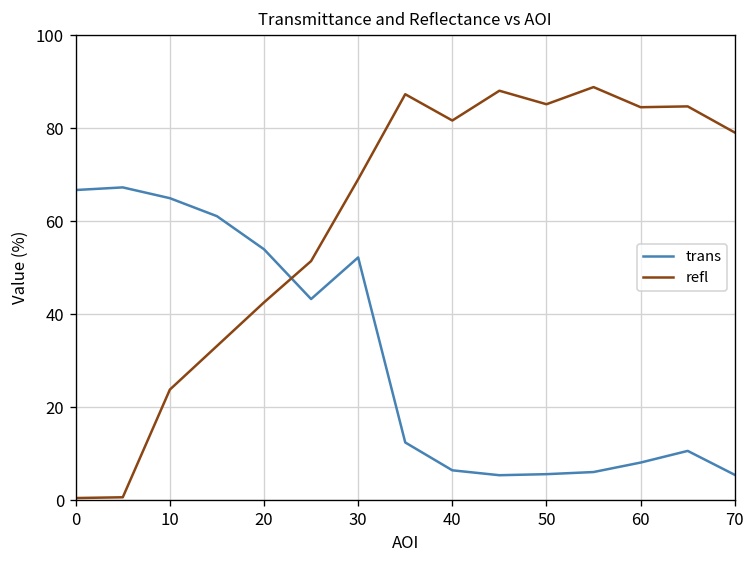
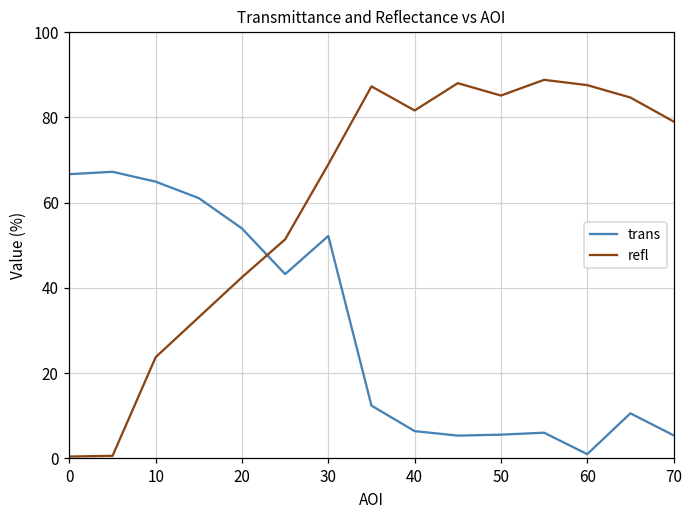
trans, 60: 8 -> 1
refl, 60: 85 -> 88
